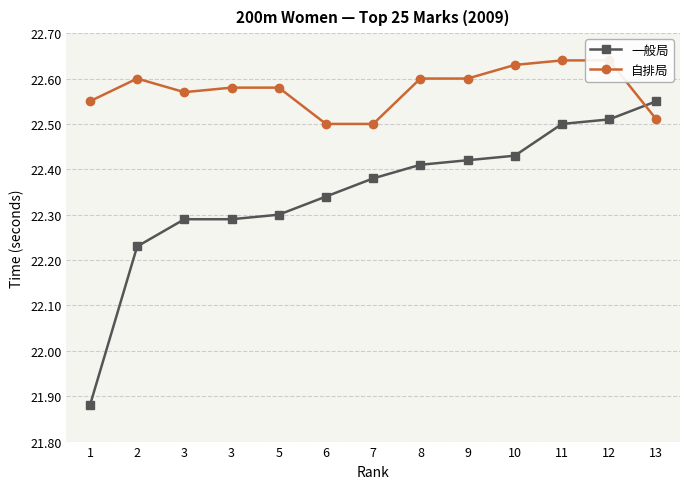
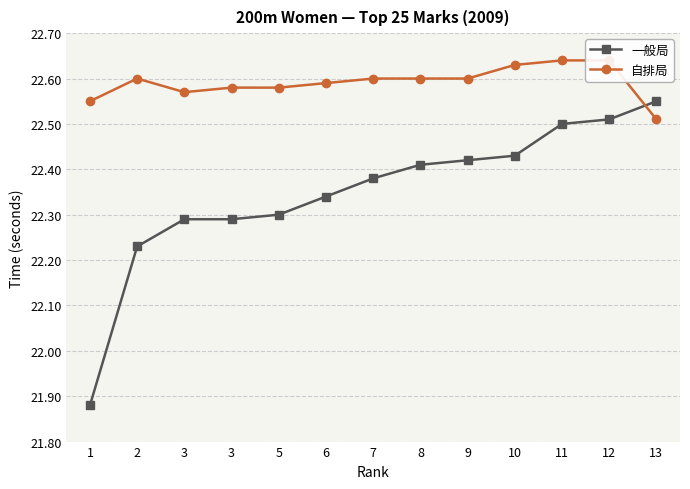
自排局, 6: 22.50 -> 22.59
自排局, 7: 22.5 -> 22.6
